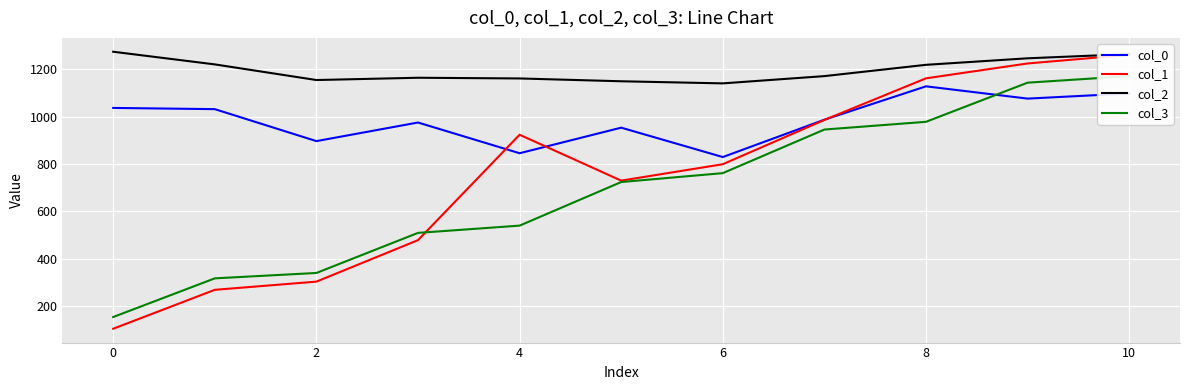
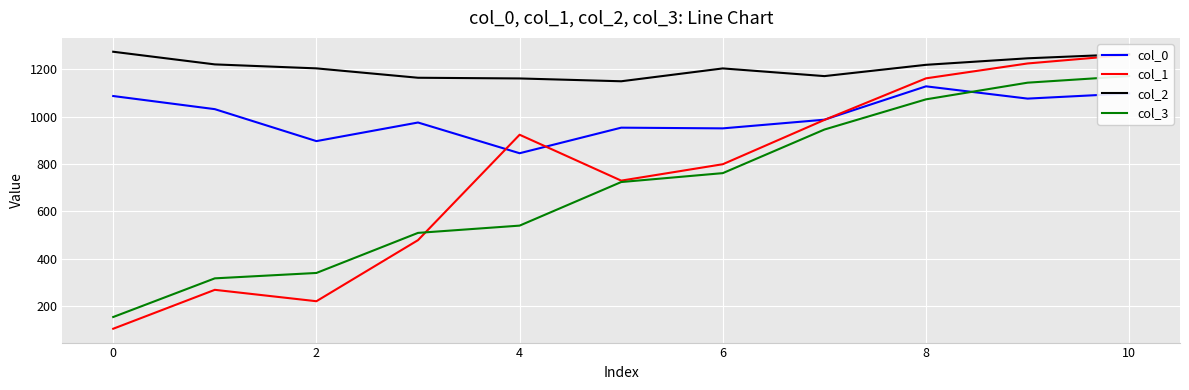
col_0, 0: 1040 -> 1090
col_1, 2: 300 -> 220
col_2, 2: 1150 -> 1200
col_0, 6: 830 -> 950
col_2, 6: 1140 -> 1200
col_3, 8: 980 -> 1070
